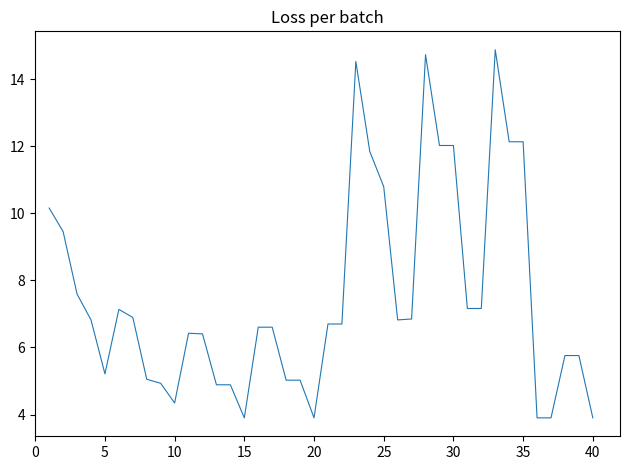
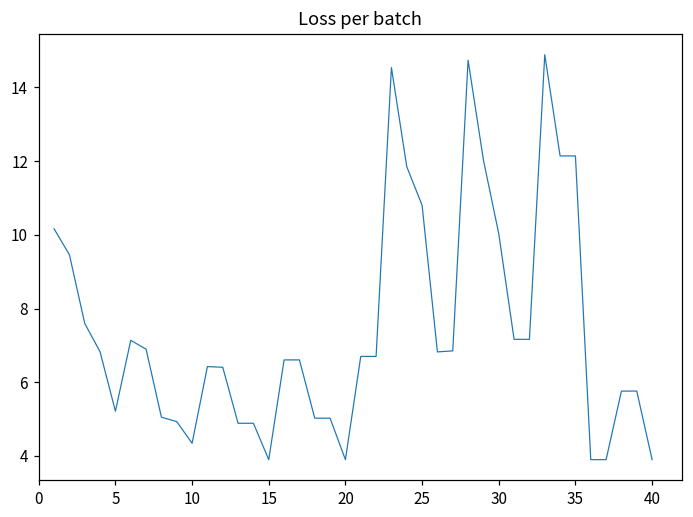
30: 12.0 -> 10.0
